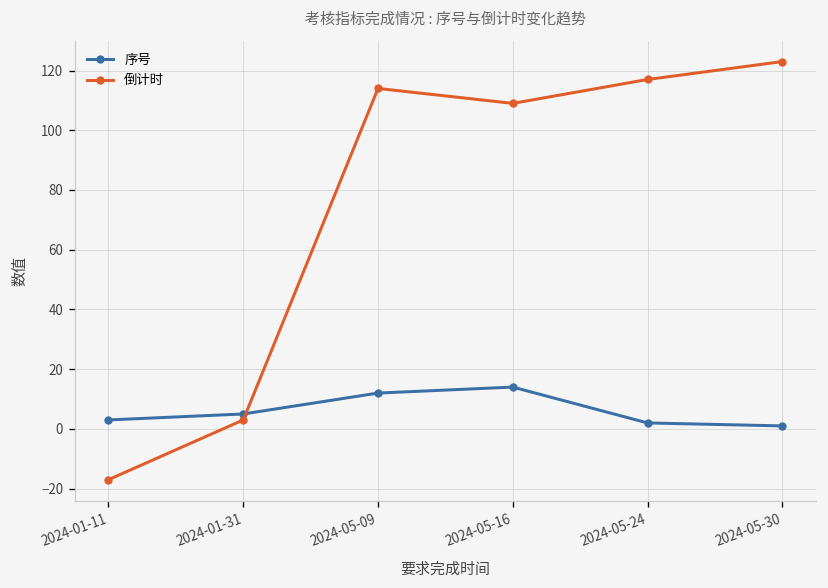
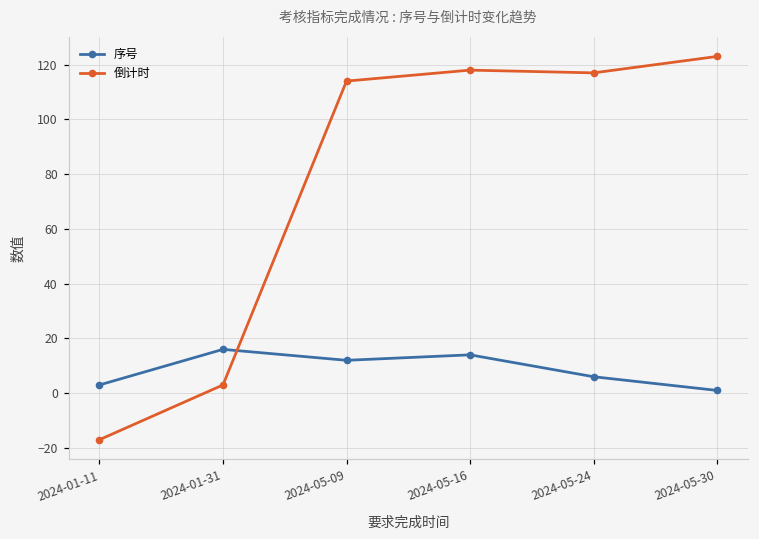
序号, 2024-01-31: 5 -> 16
倒计时, 2024-05-16: 109 -> 118
序号, 2024-05-24: 2 -> 6
